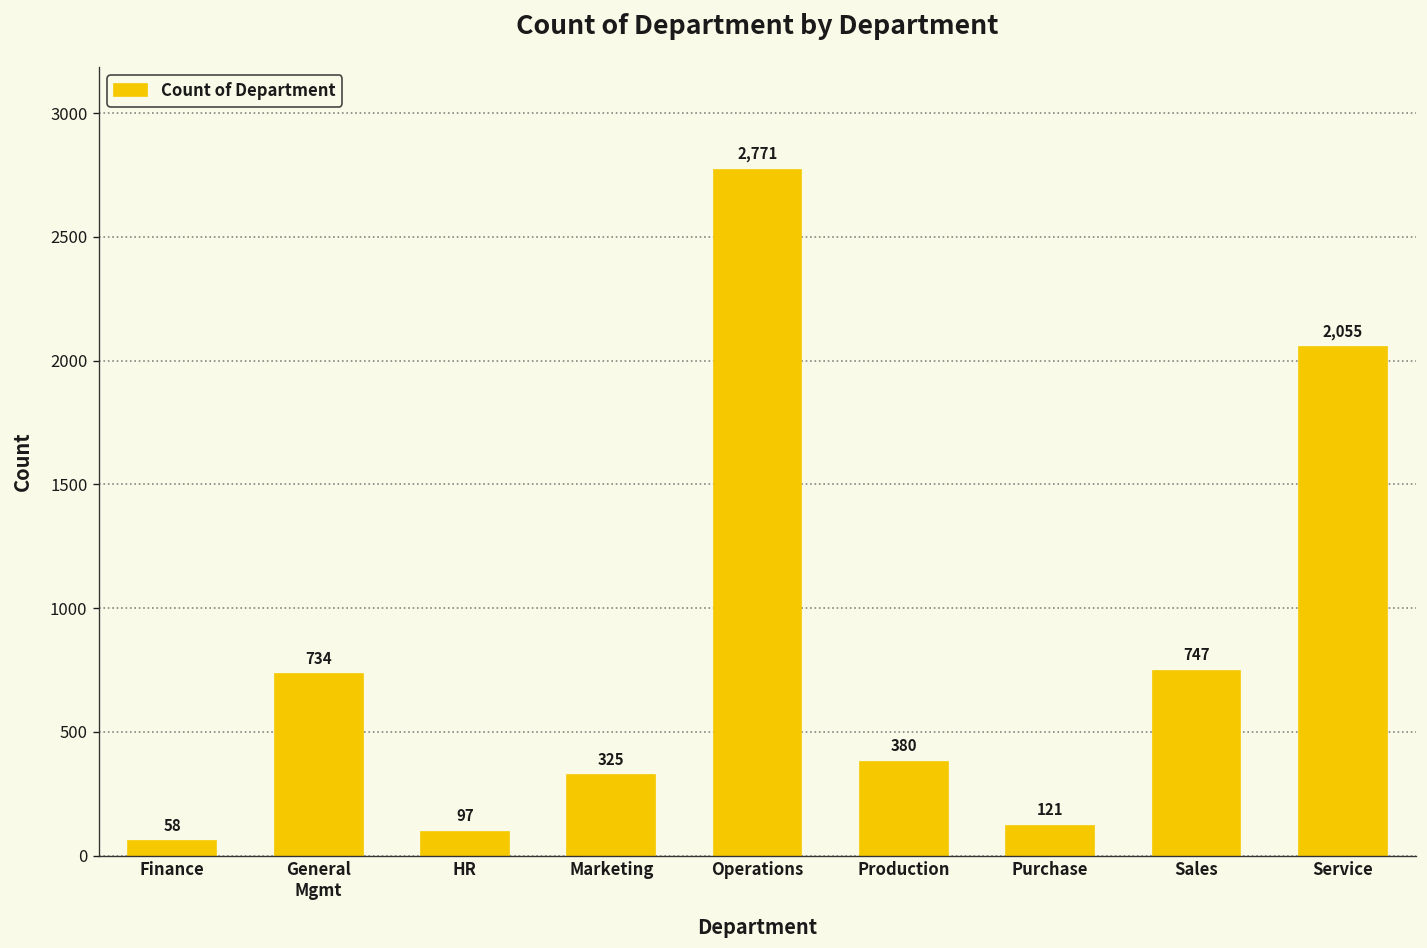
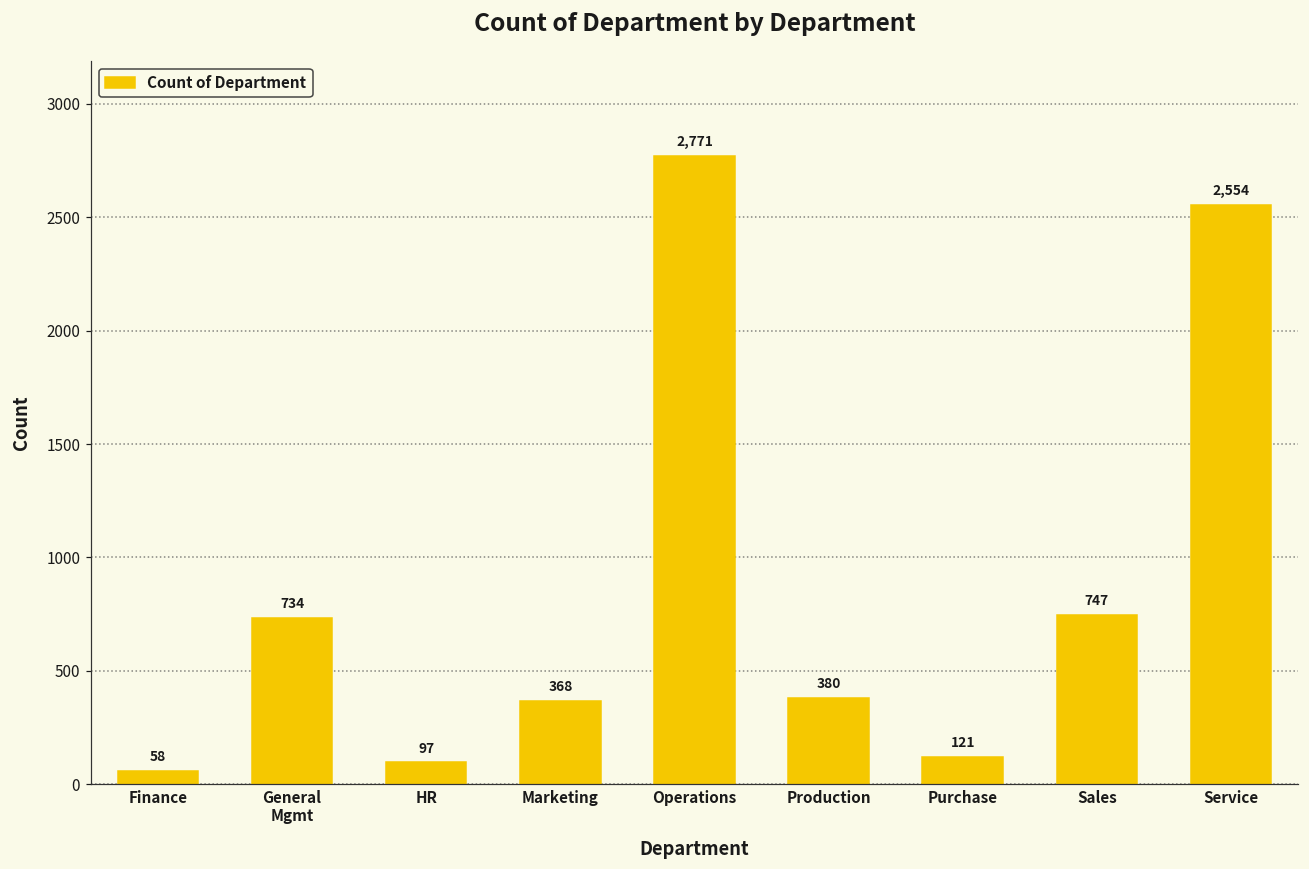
Marketing: 325 -> 368
Service: 2,055 -> 2,554
